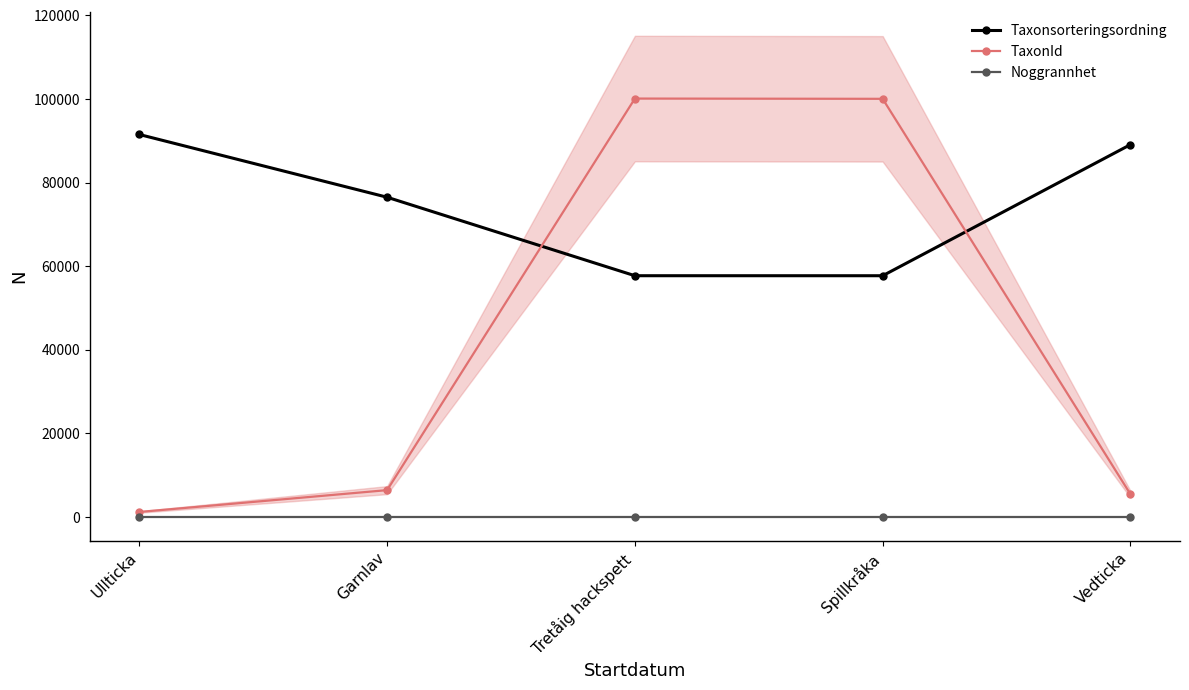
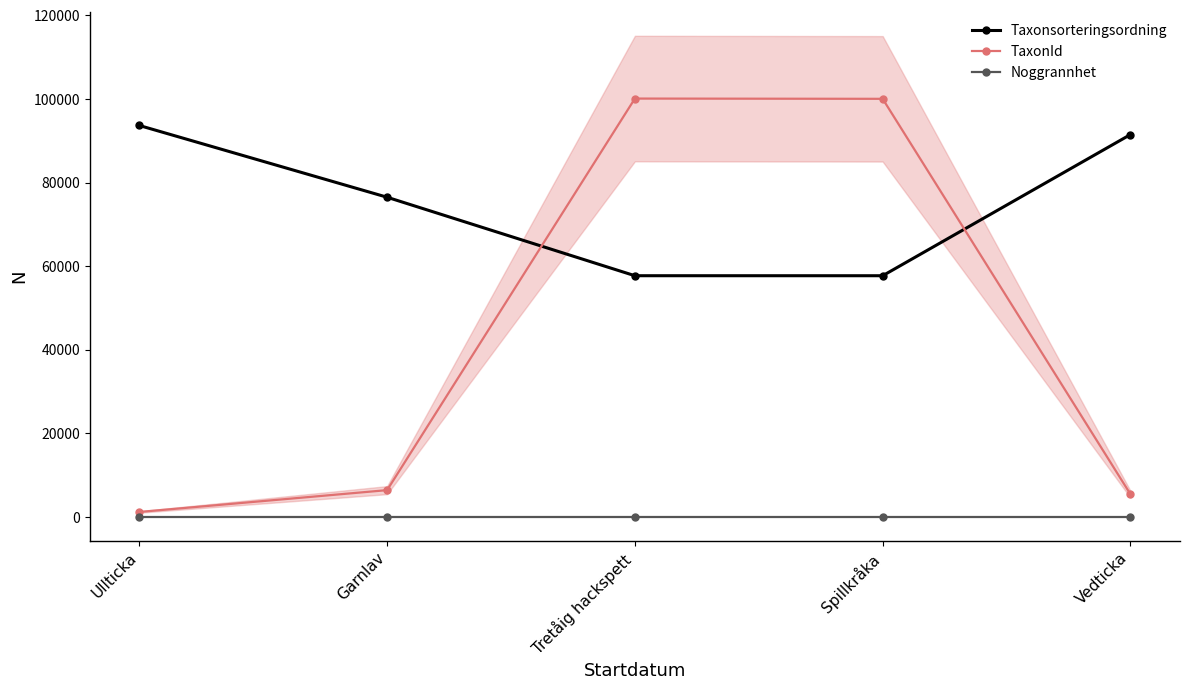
Taxonsorteringsordning, Ullticka: 92000 -> 94000
Taxonsorteringsordning, Vedticka: 89000 -> 91000
